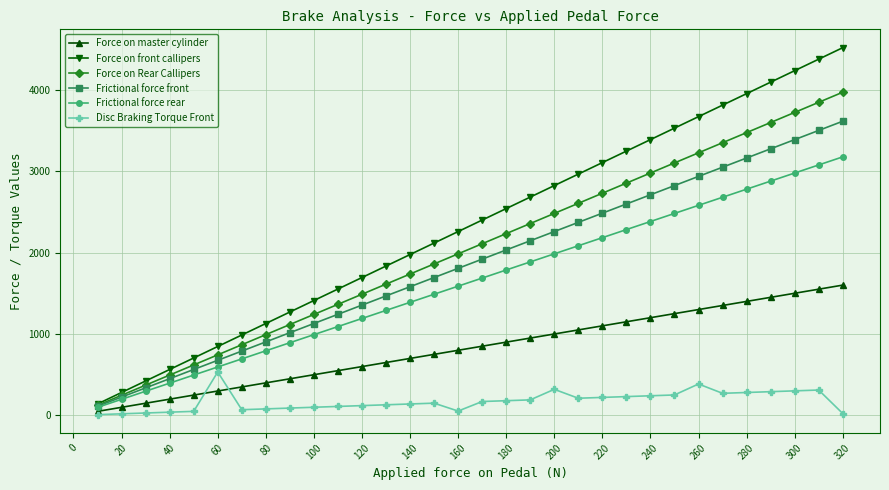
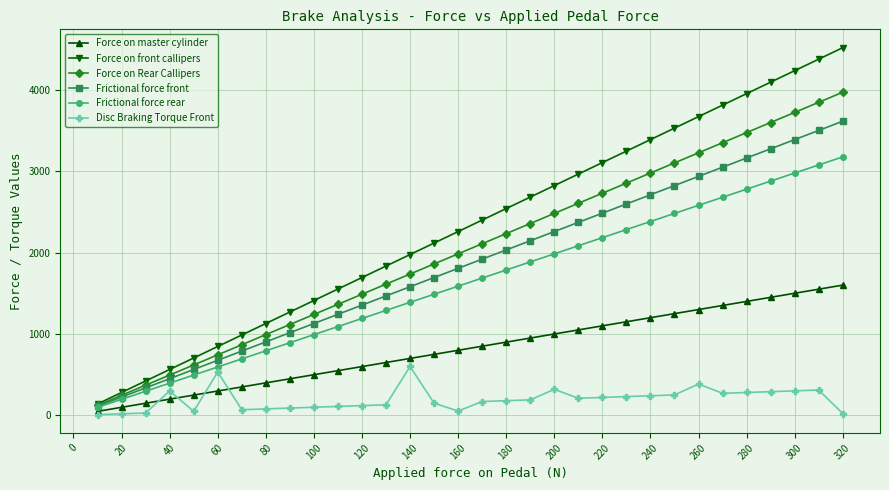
Disc Braking Torque Front, 40: 0 -> 300
Disc Braking Torque Front, 140: 100 -> 600
